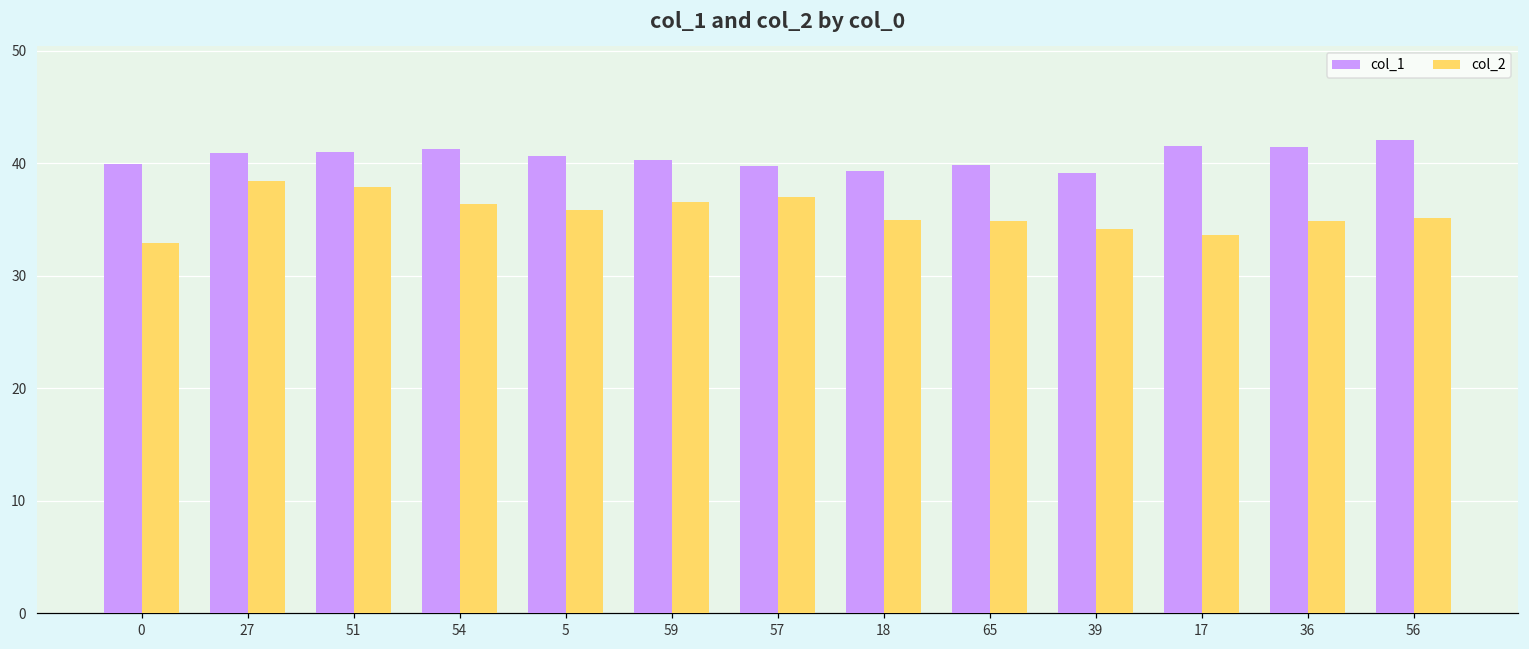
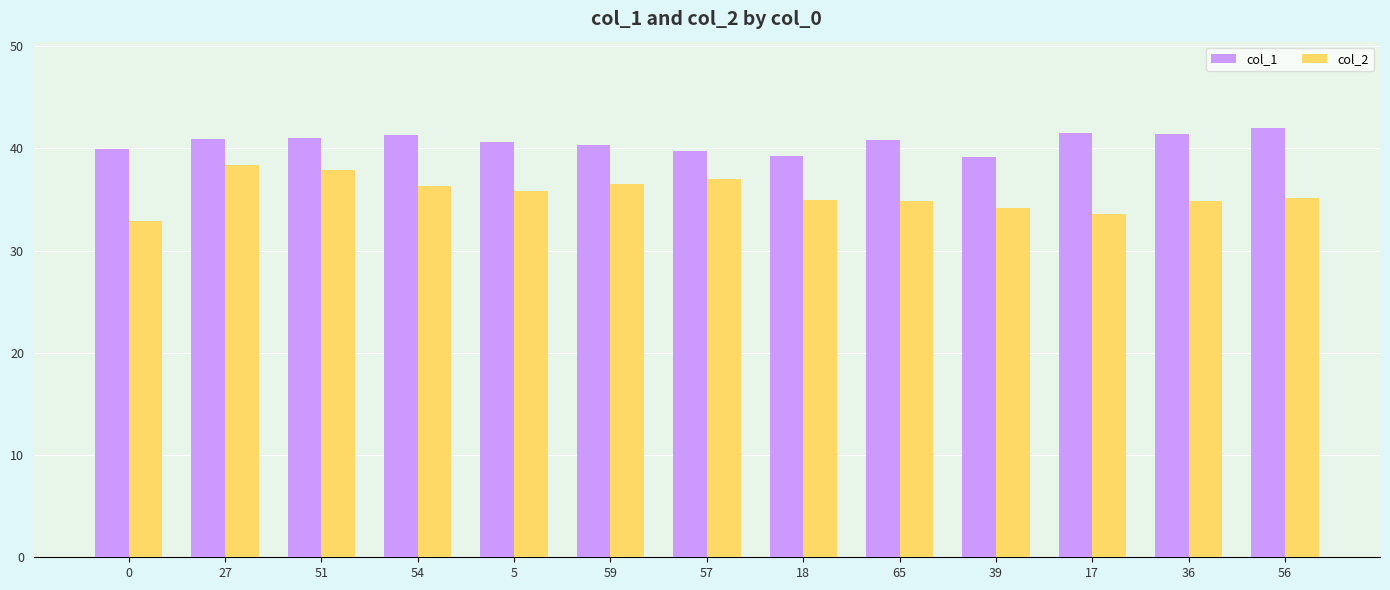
col_1, 65: 39.8 -> 40.8
